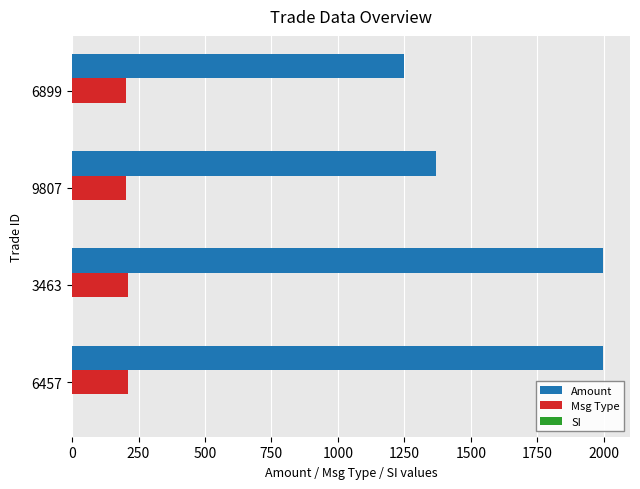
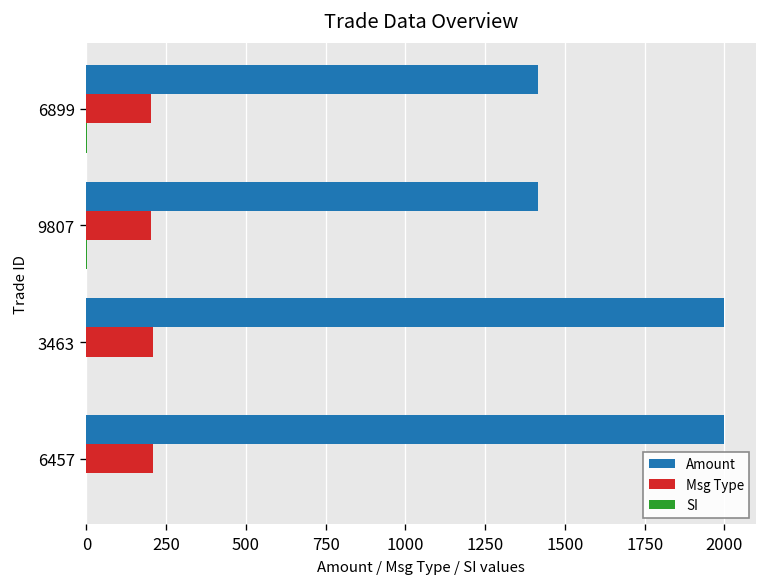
Amount, 6899: 1250 -> 1410
Amount, 9807: 1370 -> 1410
